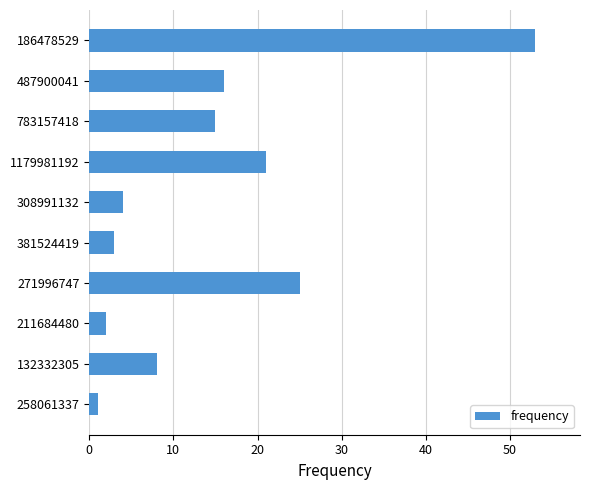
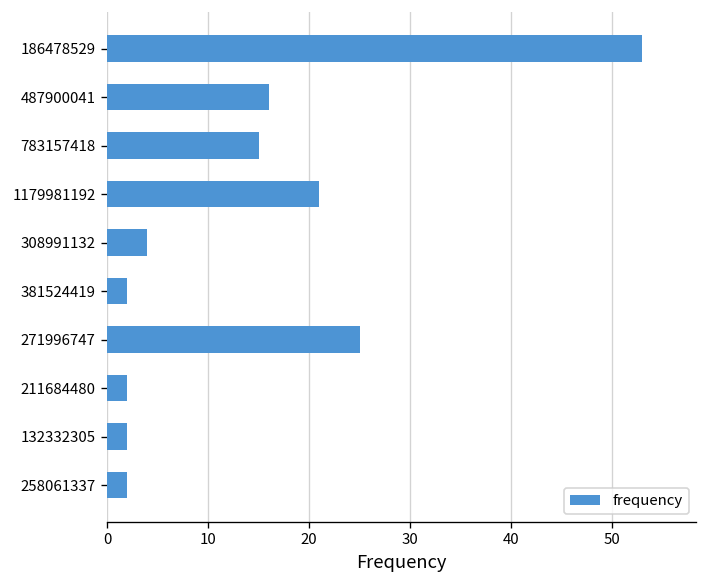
381524419: 3 -> 2
132332305: 8 -> 2
258061337: 1 -> 2
